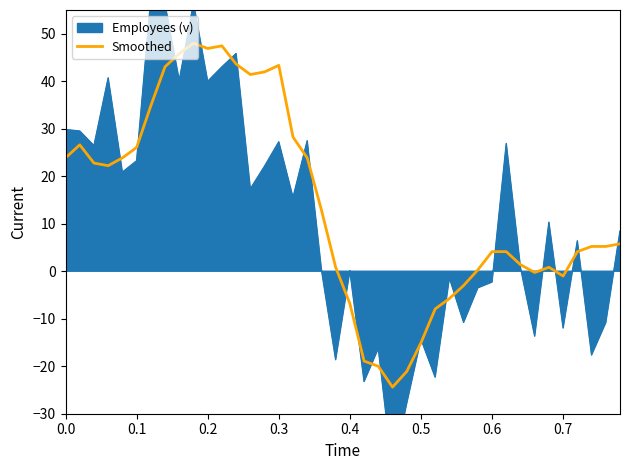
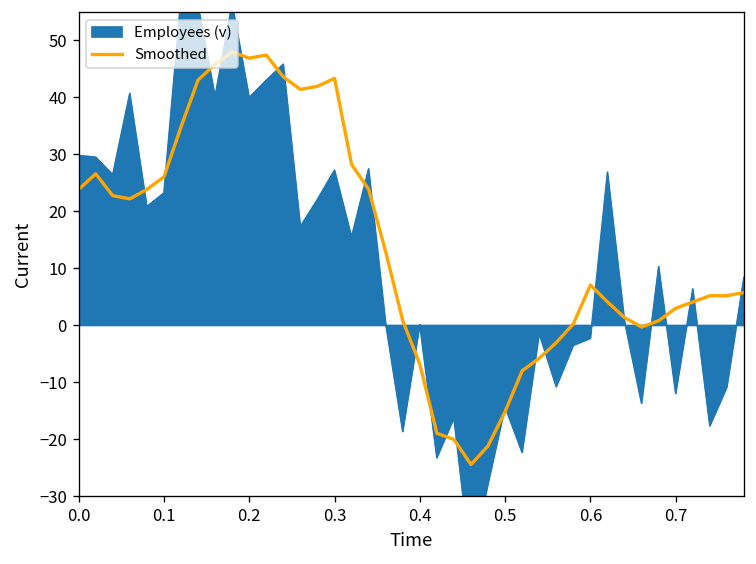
Smoothed, 0.6: 4 -> 7
Smoothed, 0.7: -1 -> 3
